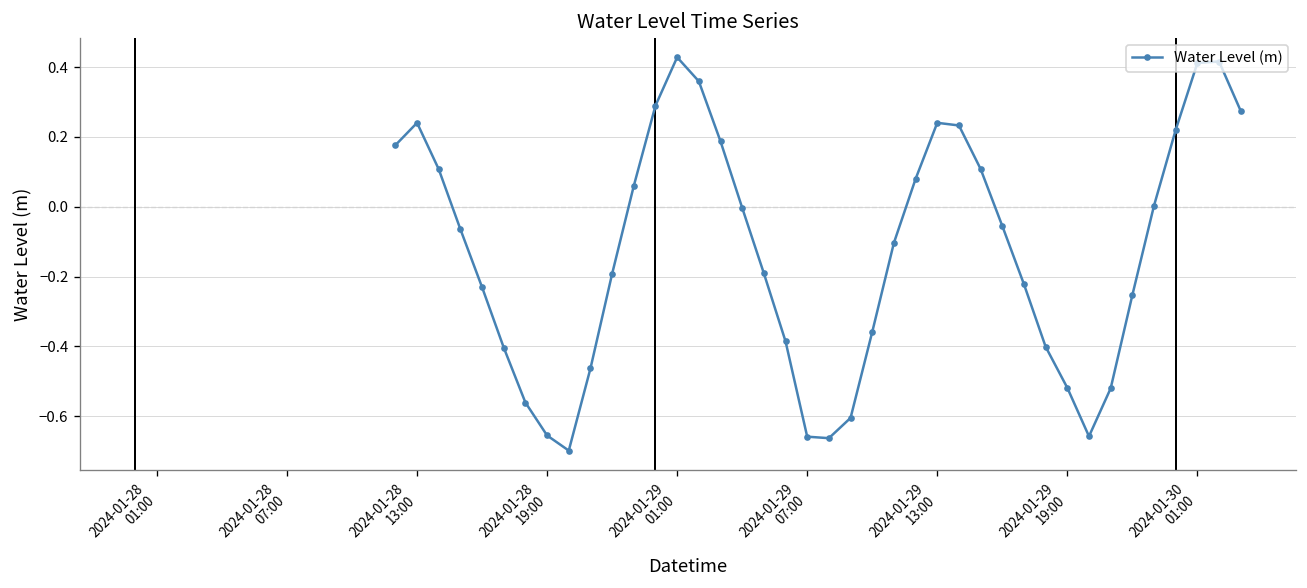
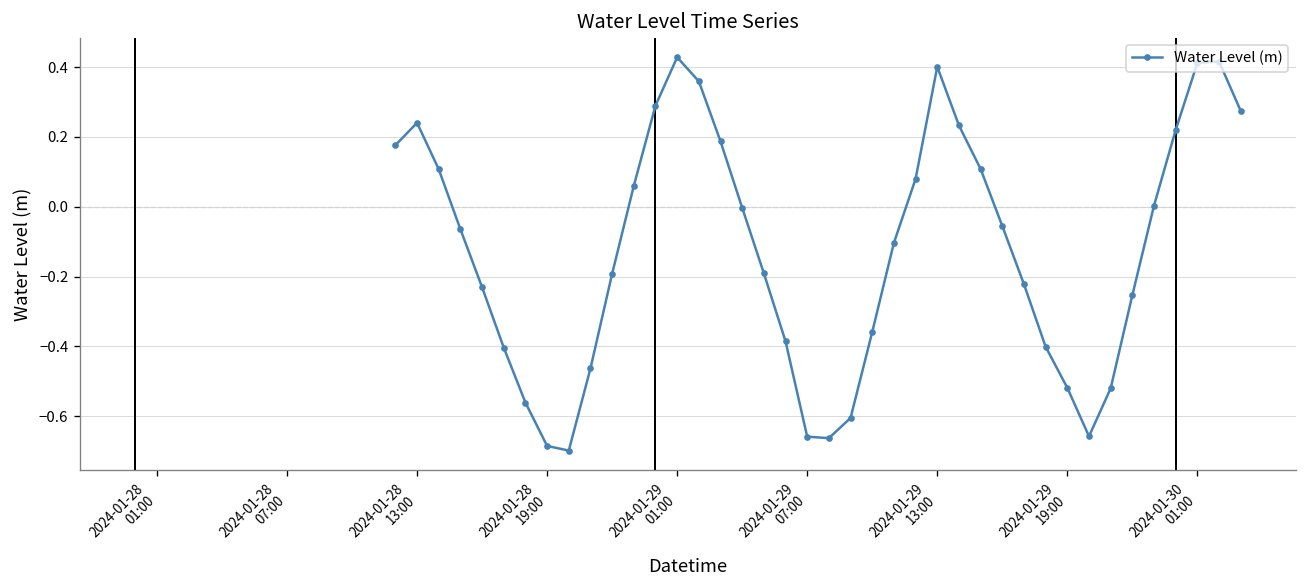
2024-01-28 19:00: -0.66 -> -0.69
2024-01-29 13:00: 0.24 -> 0.40
